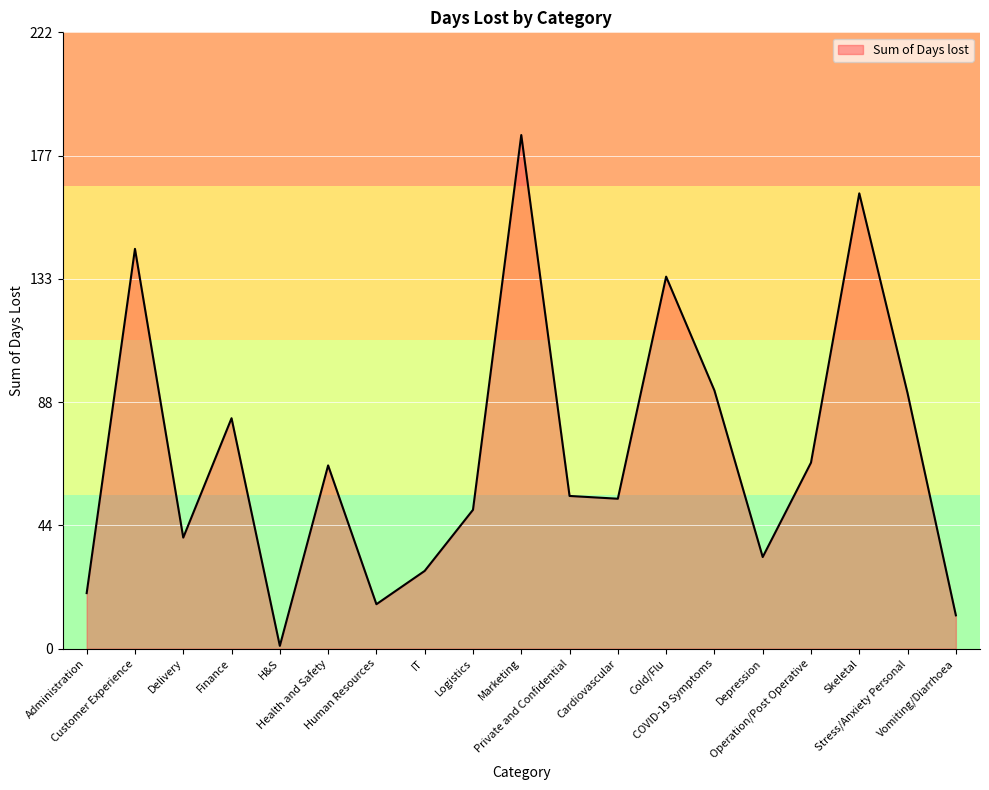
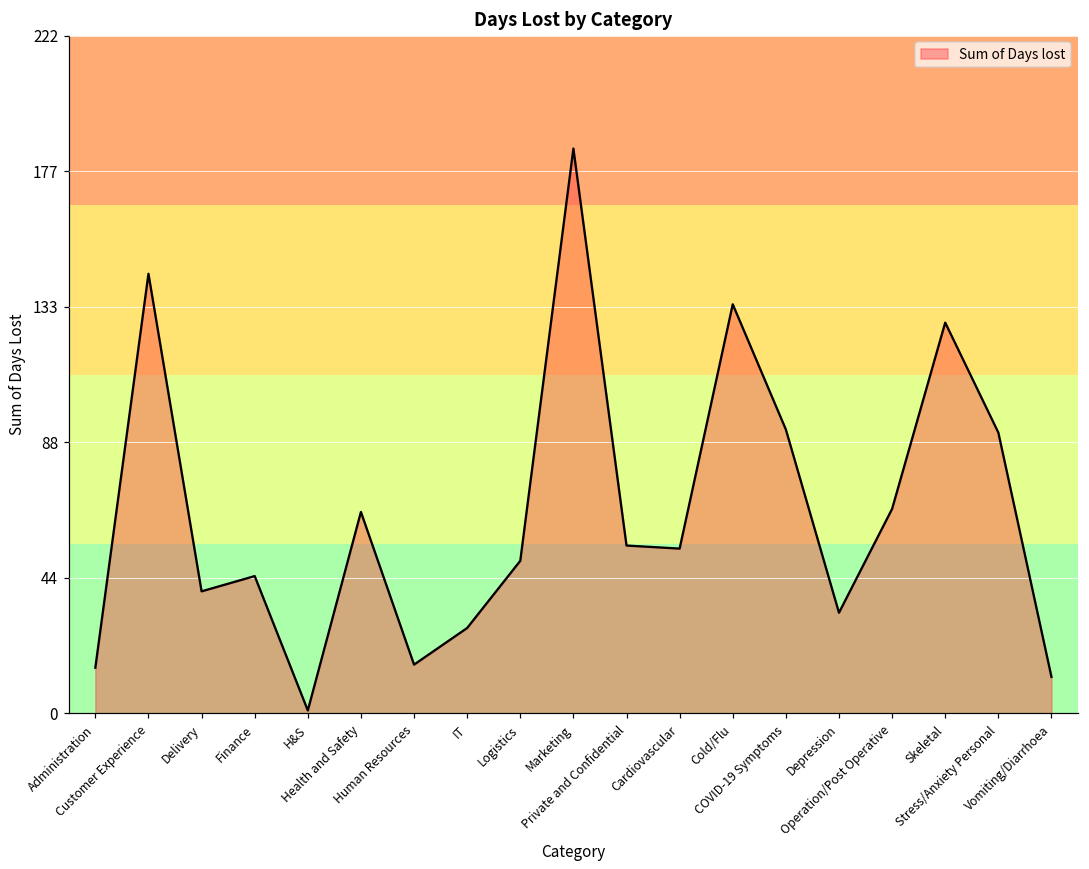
Administration: 20 -> 15
Finance: 83 -> 45
Skeletal: 164 -> 128
